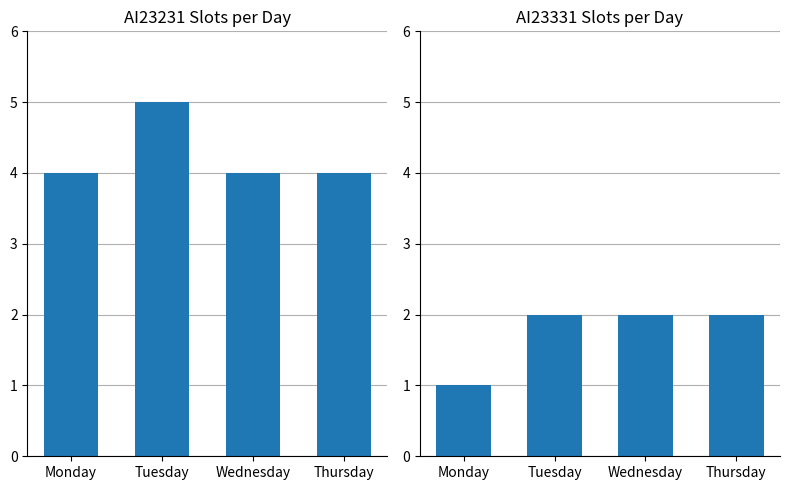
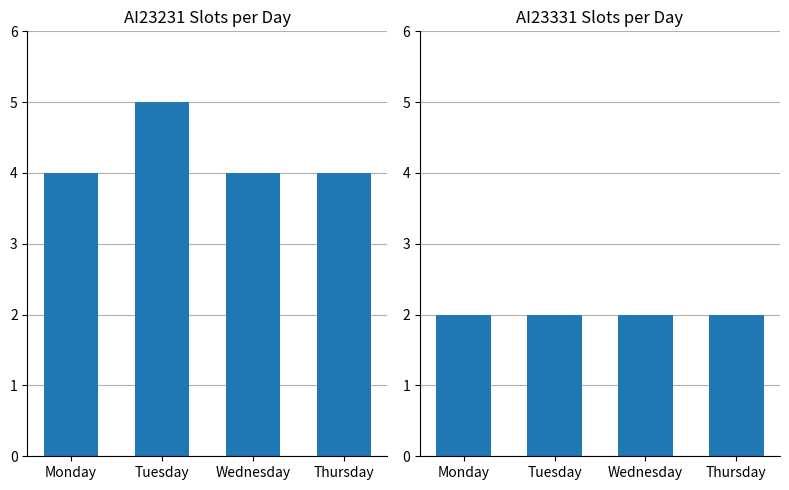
AI23331 Slots per Day, Monday: 1 -> 2
